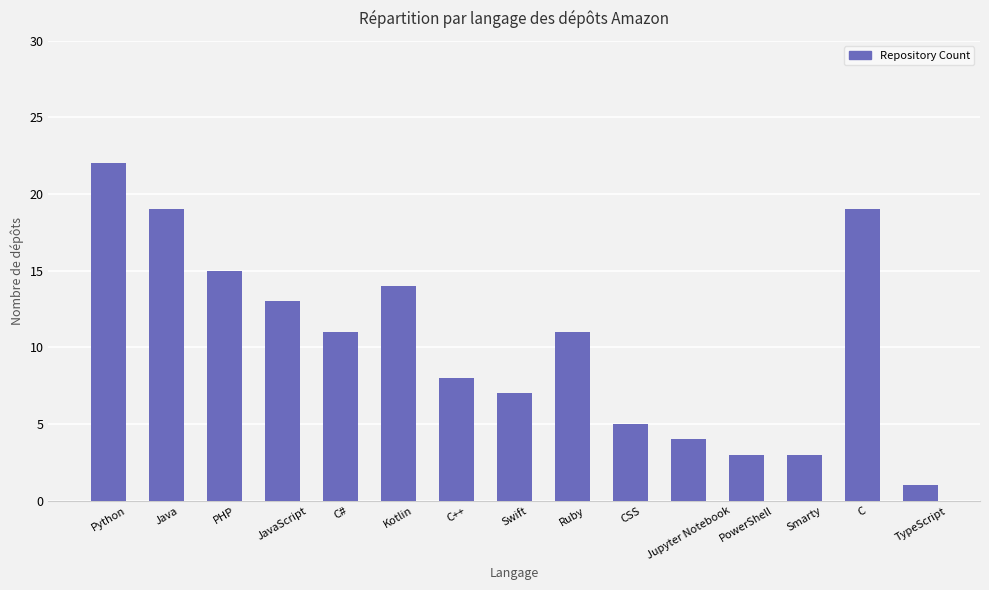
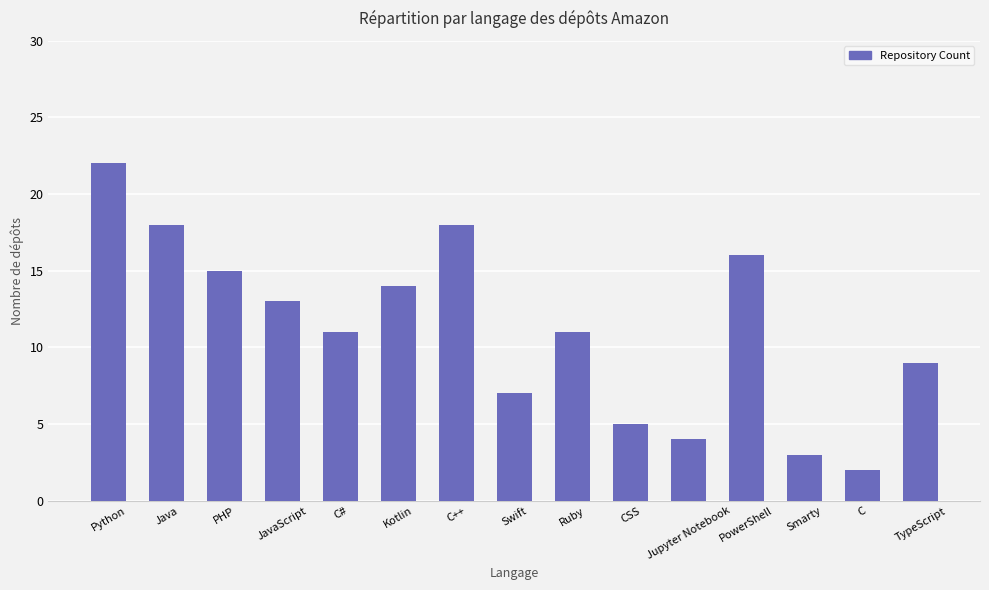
Java: 19 -> 18
C++: 8 -> 18
PowerShell: 3 -> 16
C: 19 -> 2
TypeScript: 1 -> 9
